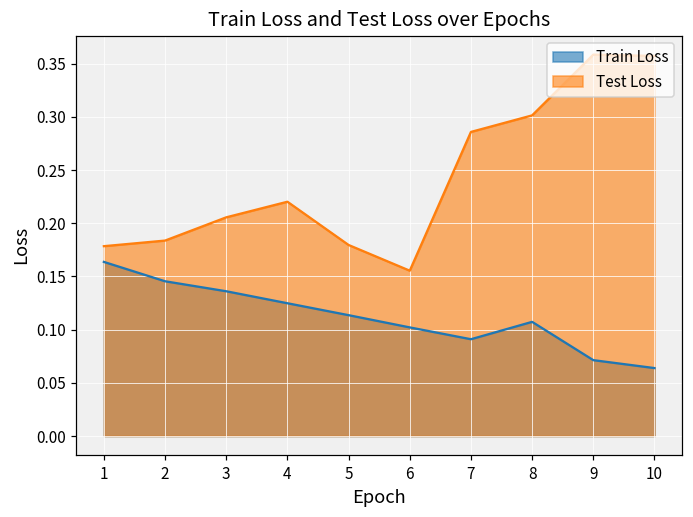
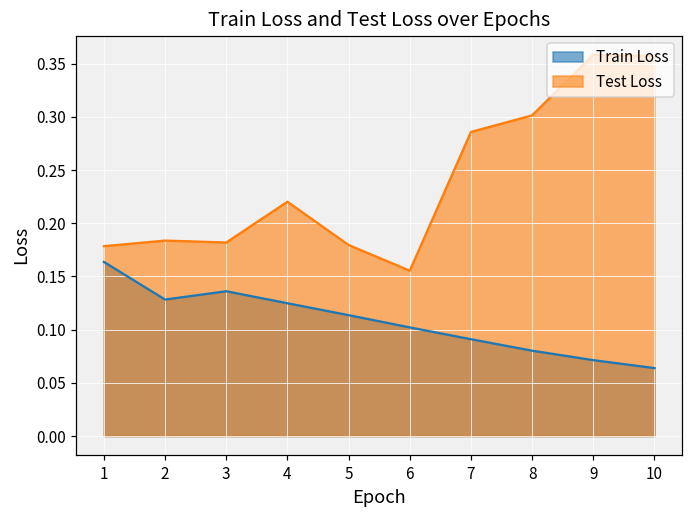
Train Loss, 2: 0.15 -> 0.13
Test Loss, 3: 0.21 -> 0.18
Train Loss, 8: 0.11 -> 0.08
